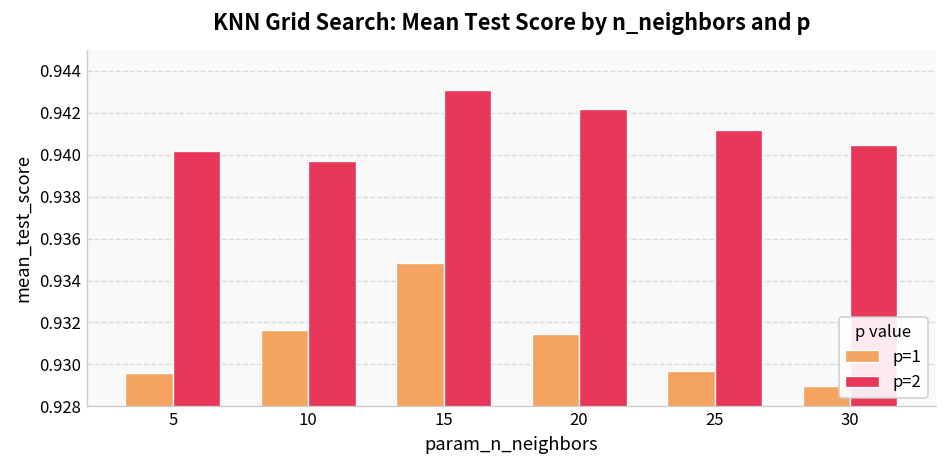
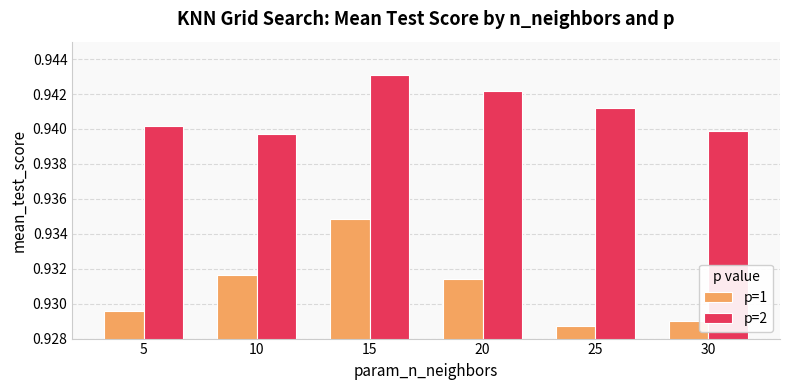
p=1, 25: 0.9297 -> 0.9287
p=2, 30: 0.9405 -> 0.9399
